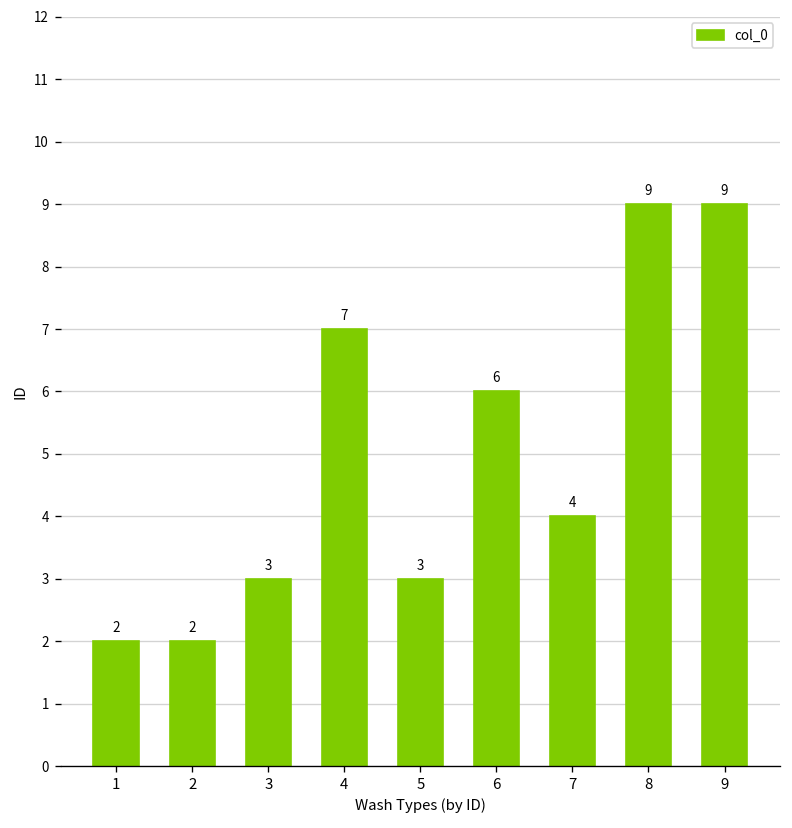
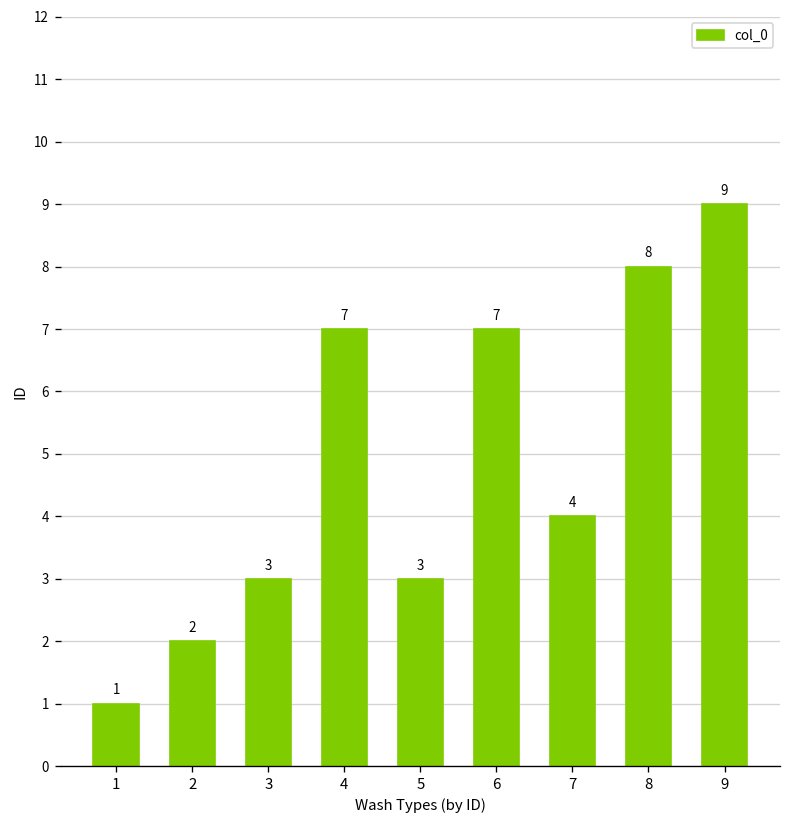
1: 2 -> 1
6: 6 -> 7
8: 9 -> 8
